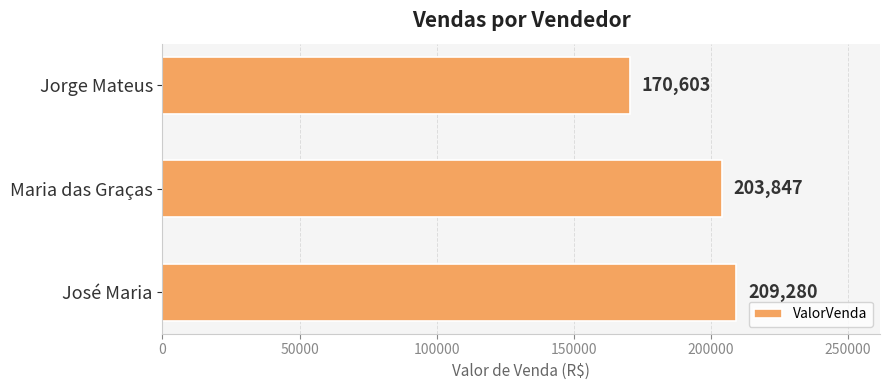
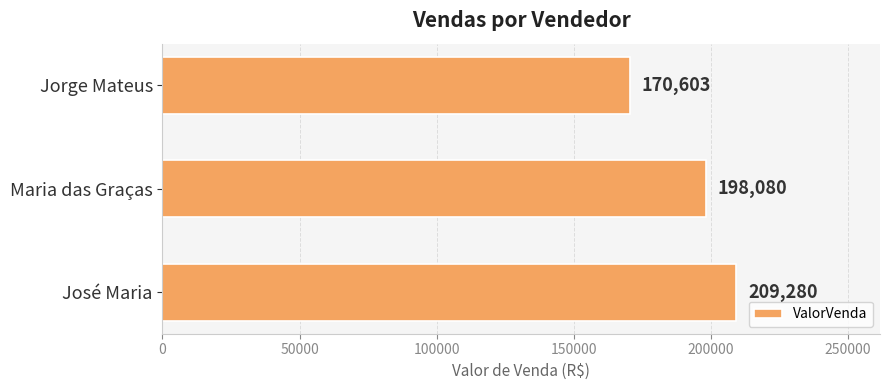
Maria das Graças: 203,847 -> 198,080
